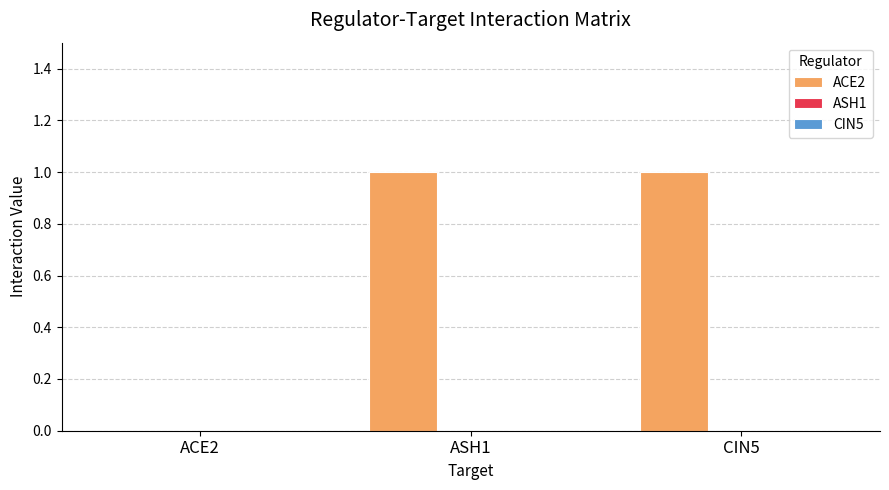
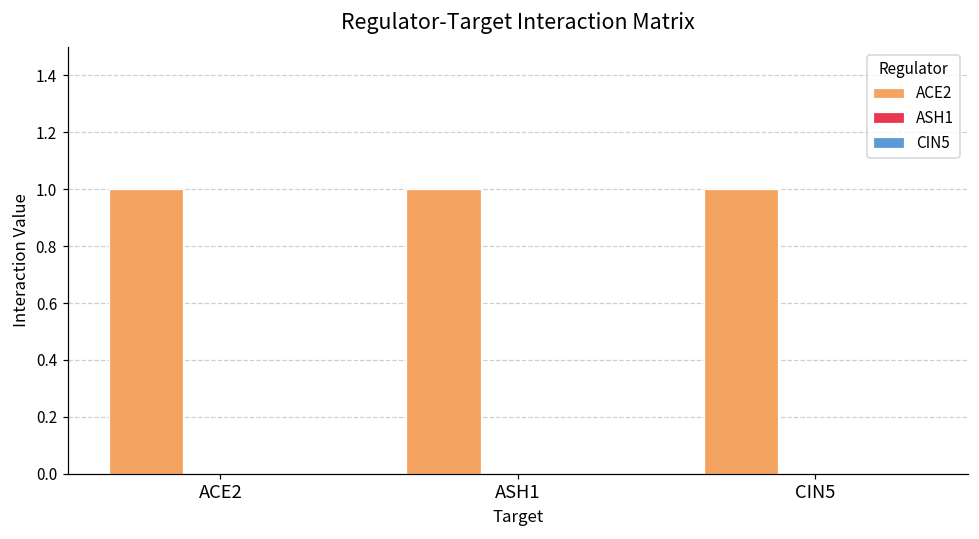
ACE2, ACE2: 0 -> 1
